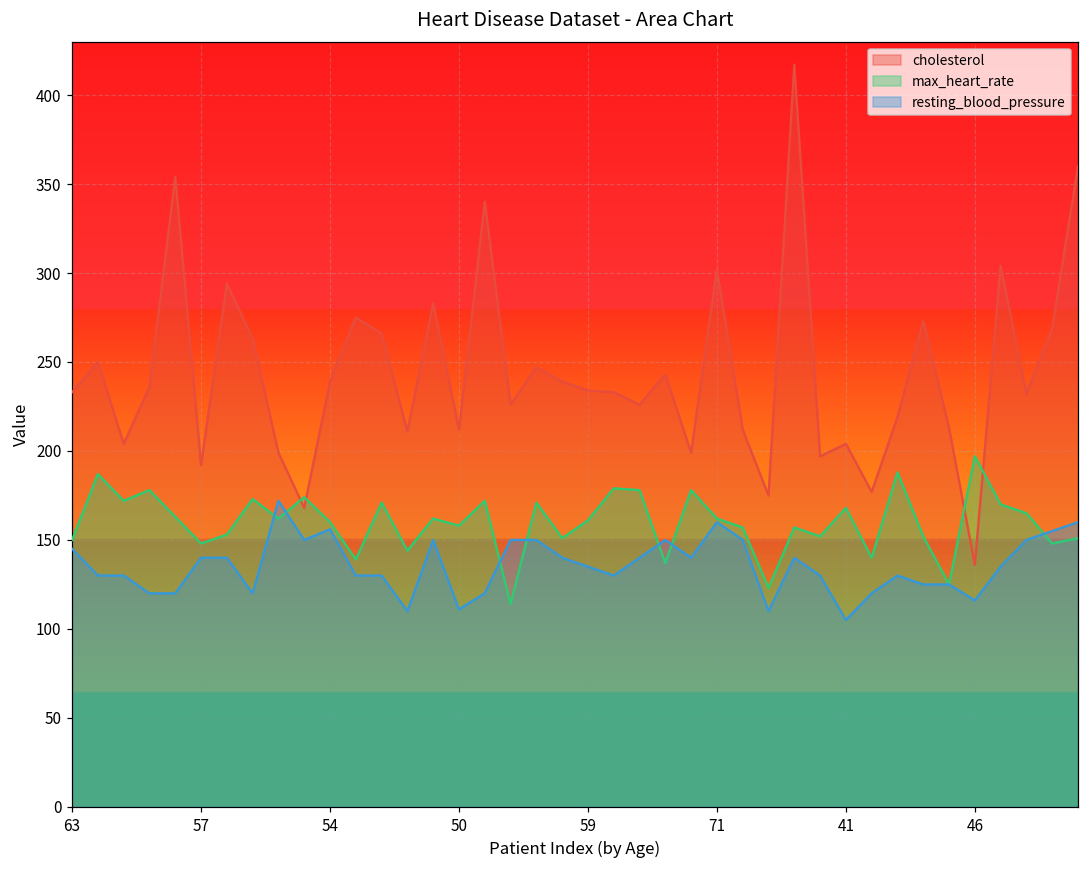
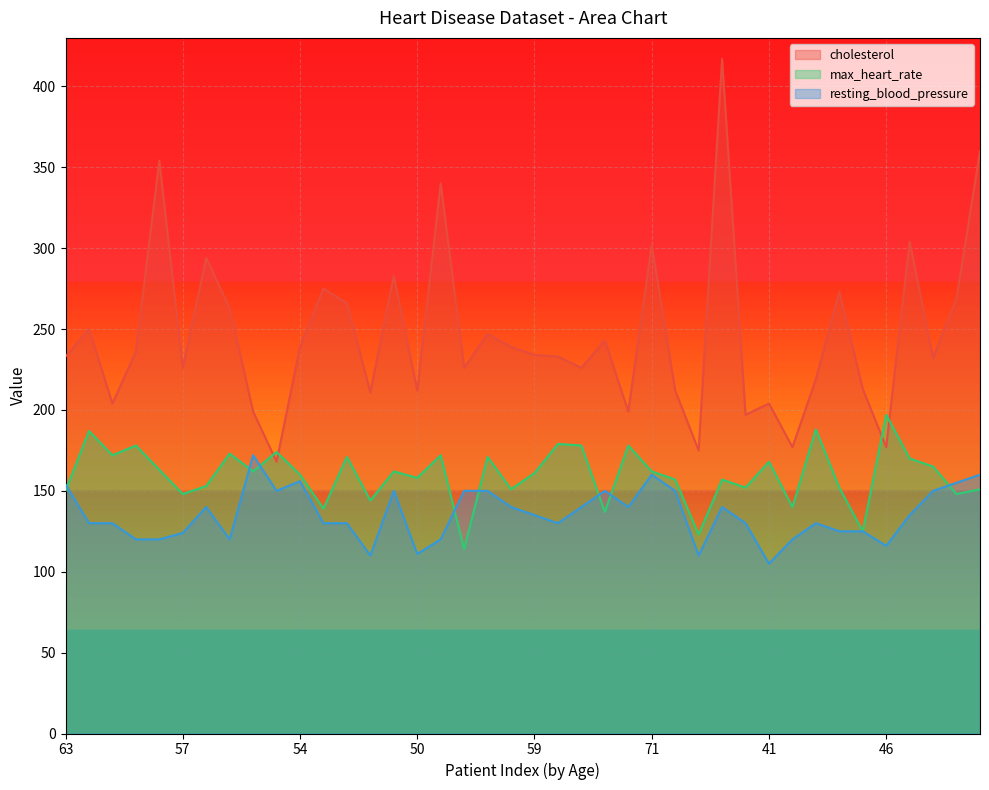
resting_blood_pressure, 63: 145 -> 154
cholesterol, 57: 192 -> 226
resting_blood_pressure, 57: 140 -> 124
cholesterol, 46: 136 -> 177
